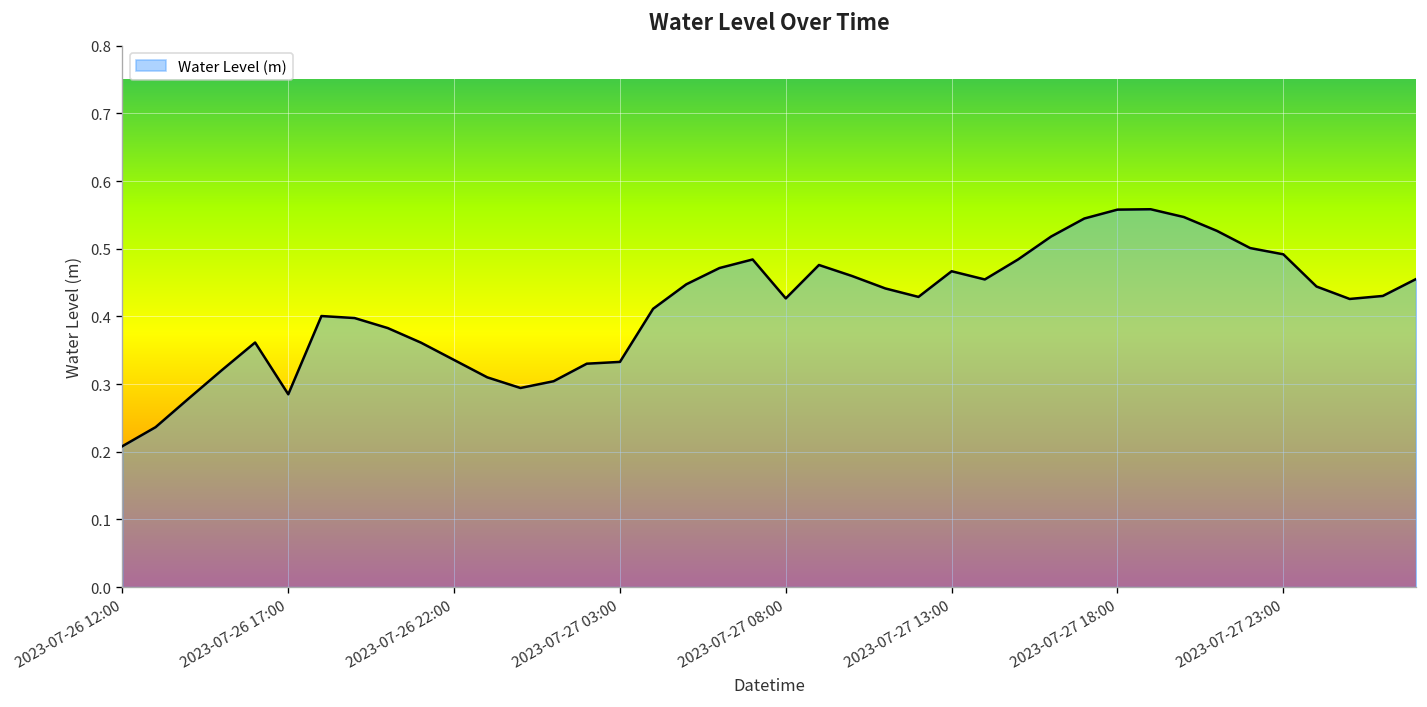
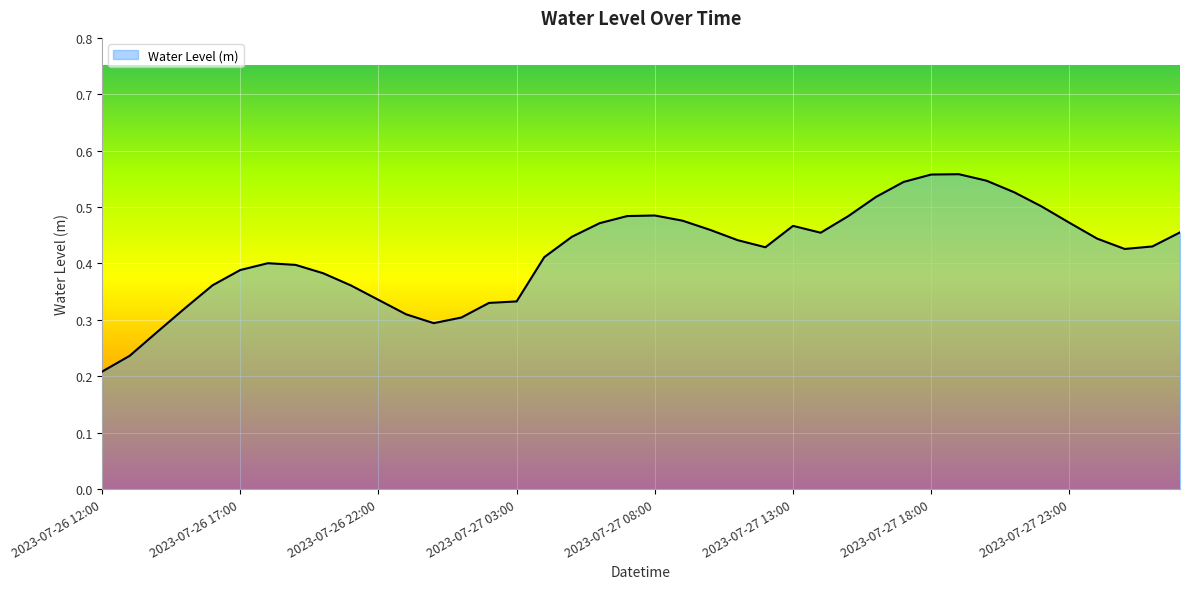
2023-07-26 17:00: 0.28 -> 0.39
2023-07-27 08:00: 0.43 -> 0.49
2023-07-27 23:00: 0.49 -> 0.47
